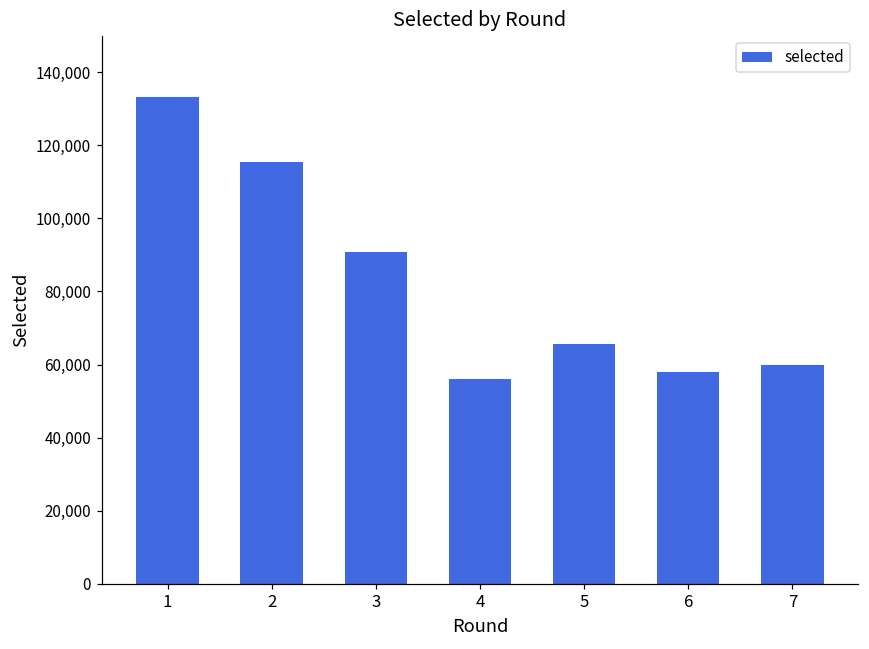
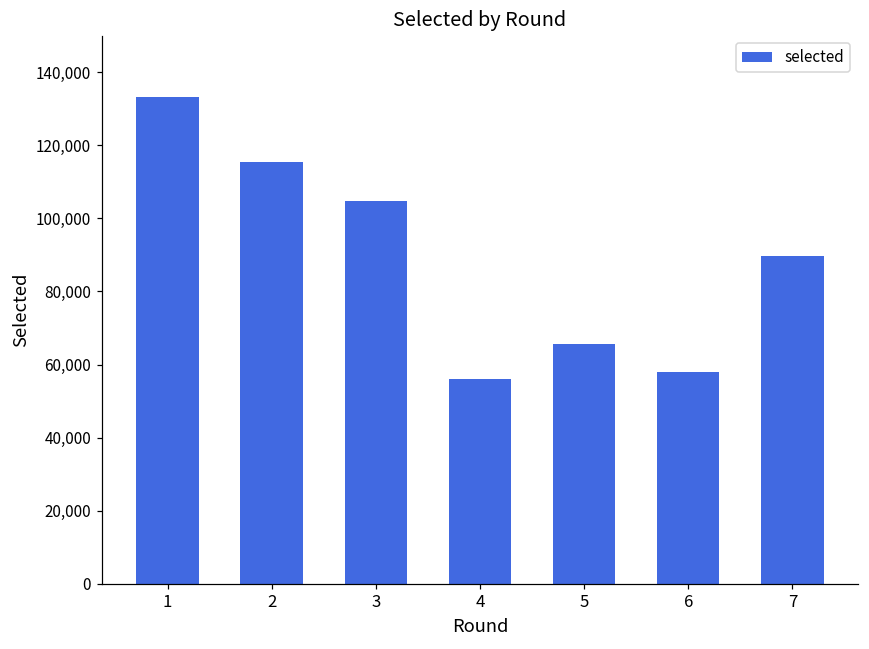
3: 91,000 -> 105,000
7: 60,000 -> 90,000
